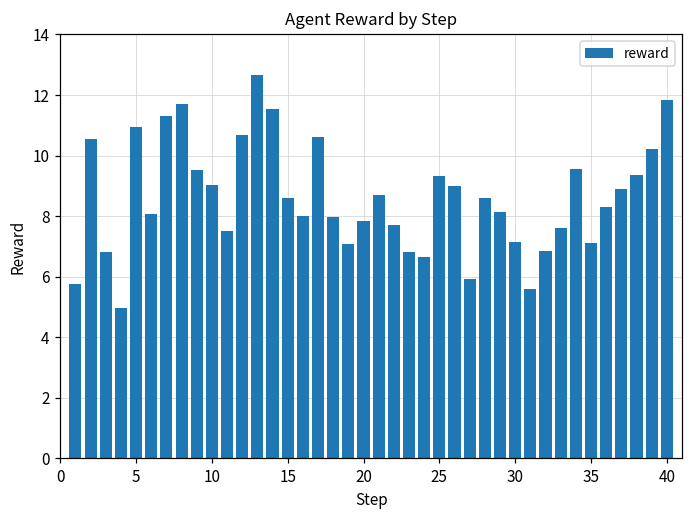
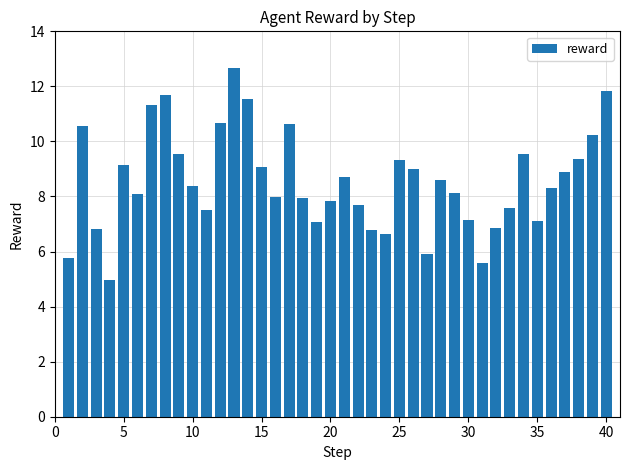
5: 10.9 -> 9.2
10: 9.0 -> 8.4
15: 8.6 -> 9.1
